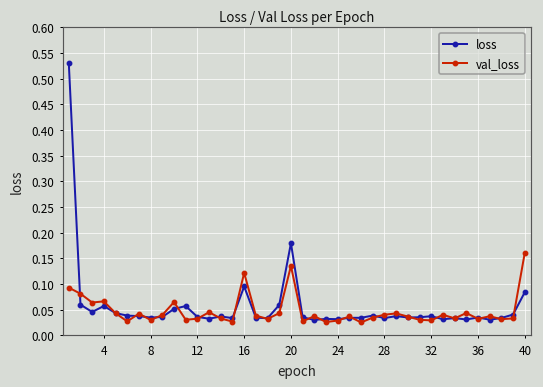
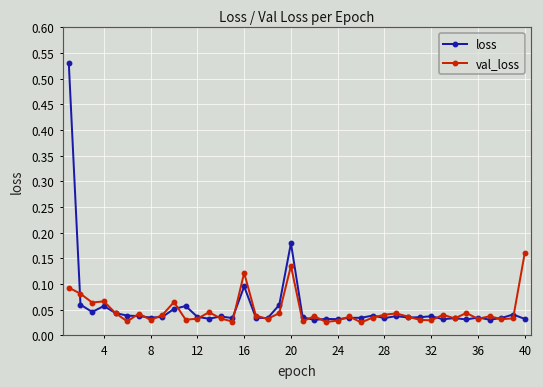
loss, 40: 0.08 -> 0.03
